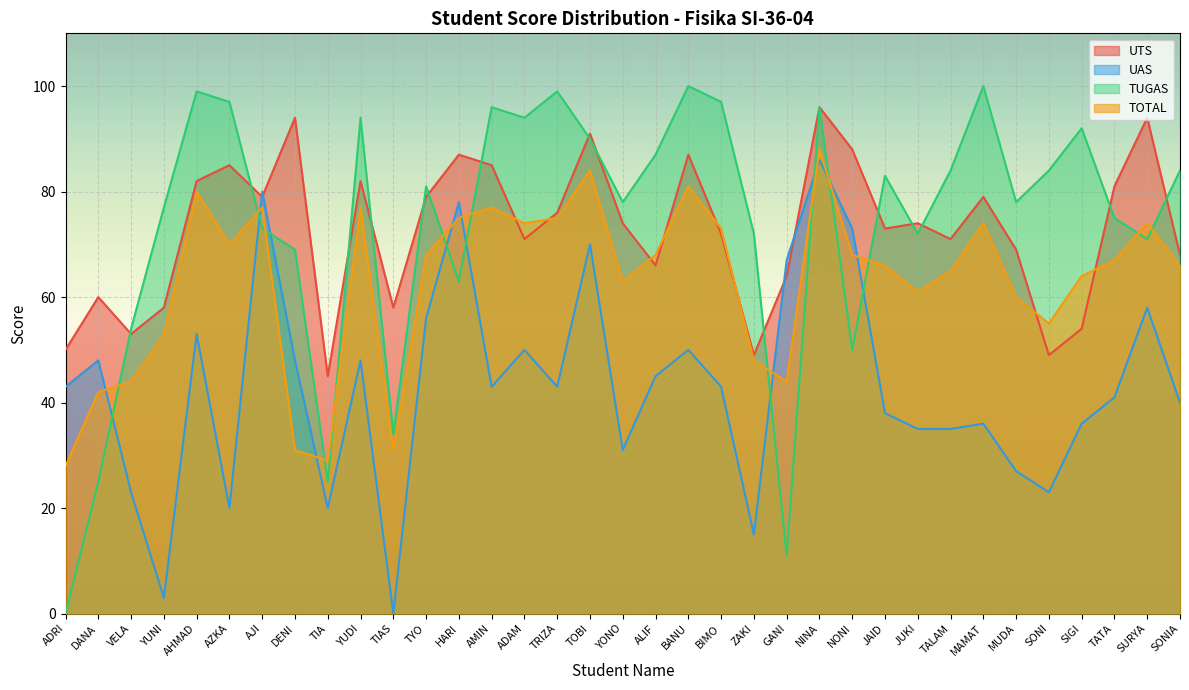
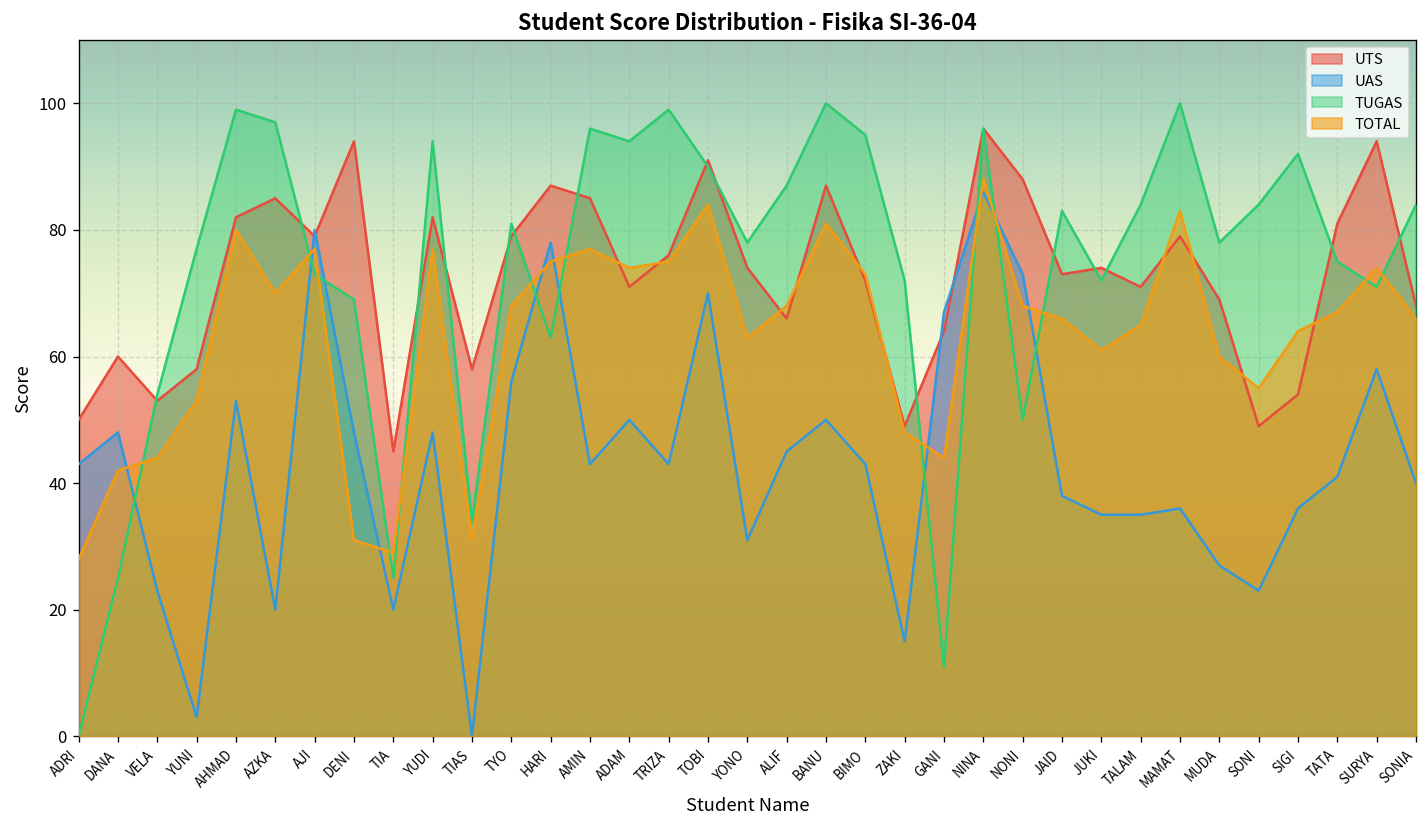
TUGAS, BIMO: 97 -> 95
TOTAL, MAMAT: 74 -> 83
